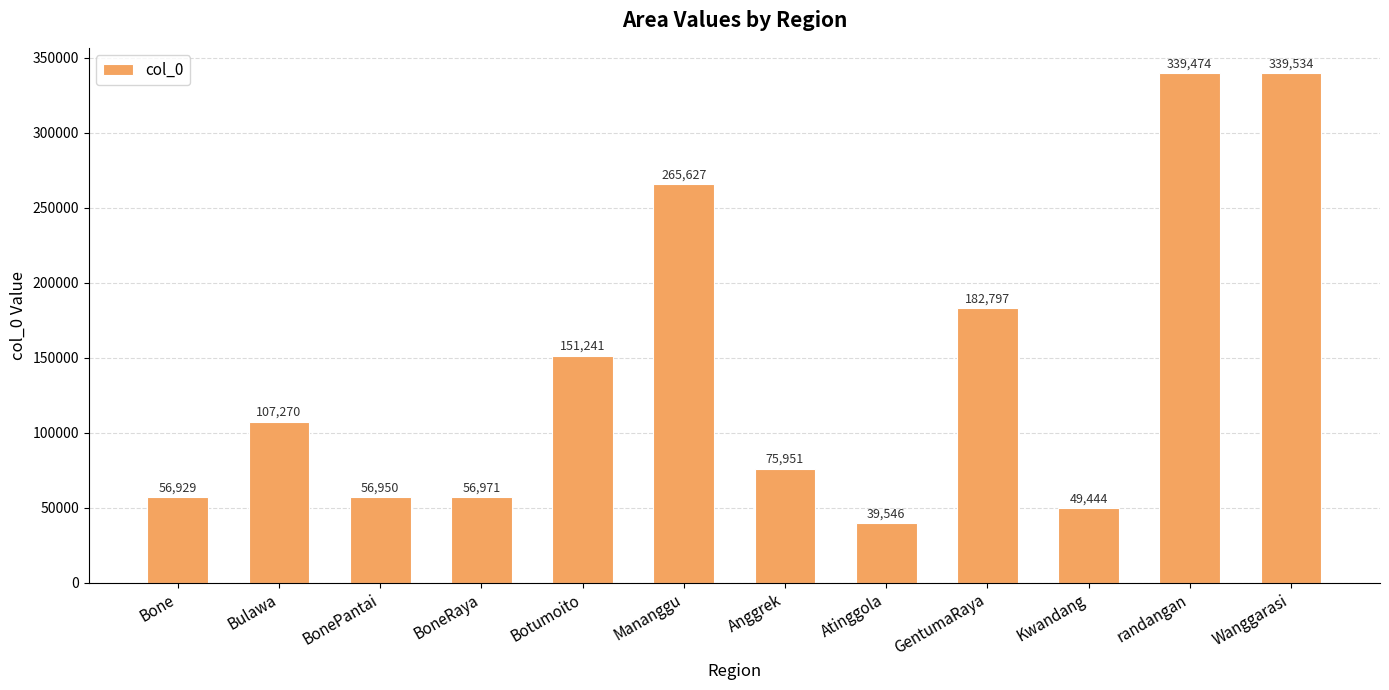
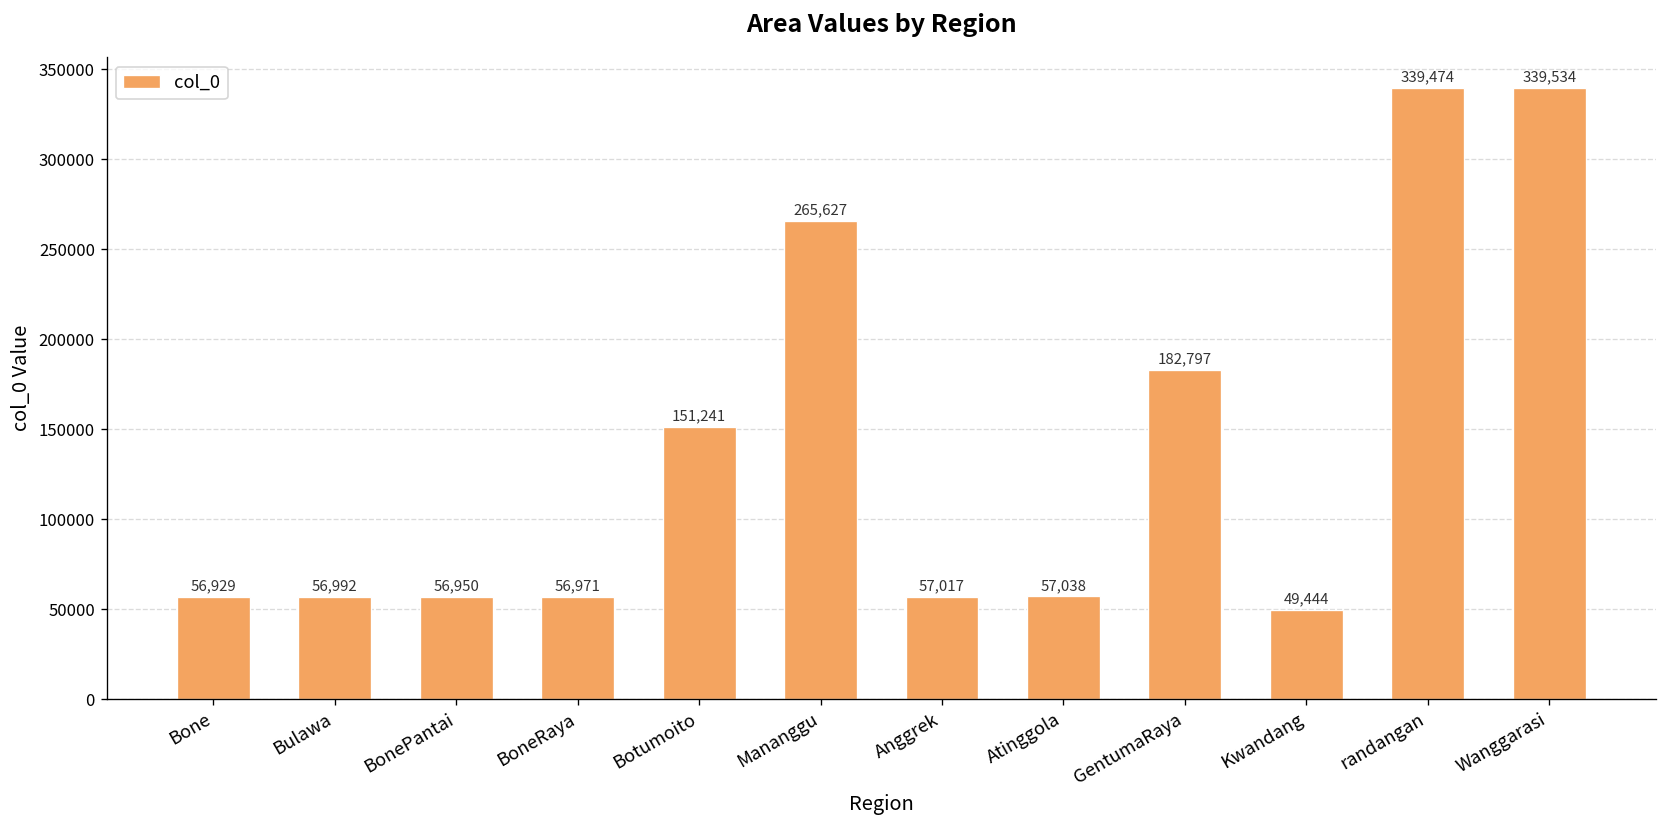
Bulawa: 107,270 -> 56,992
Anggrek: 75,951 -> 57,017
Atinggola: 39,546 -> 57,038
